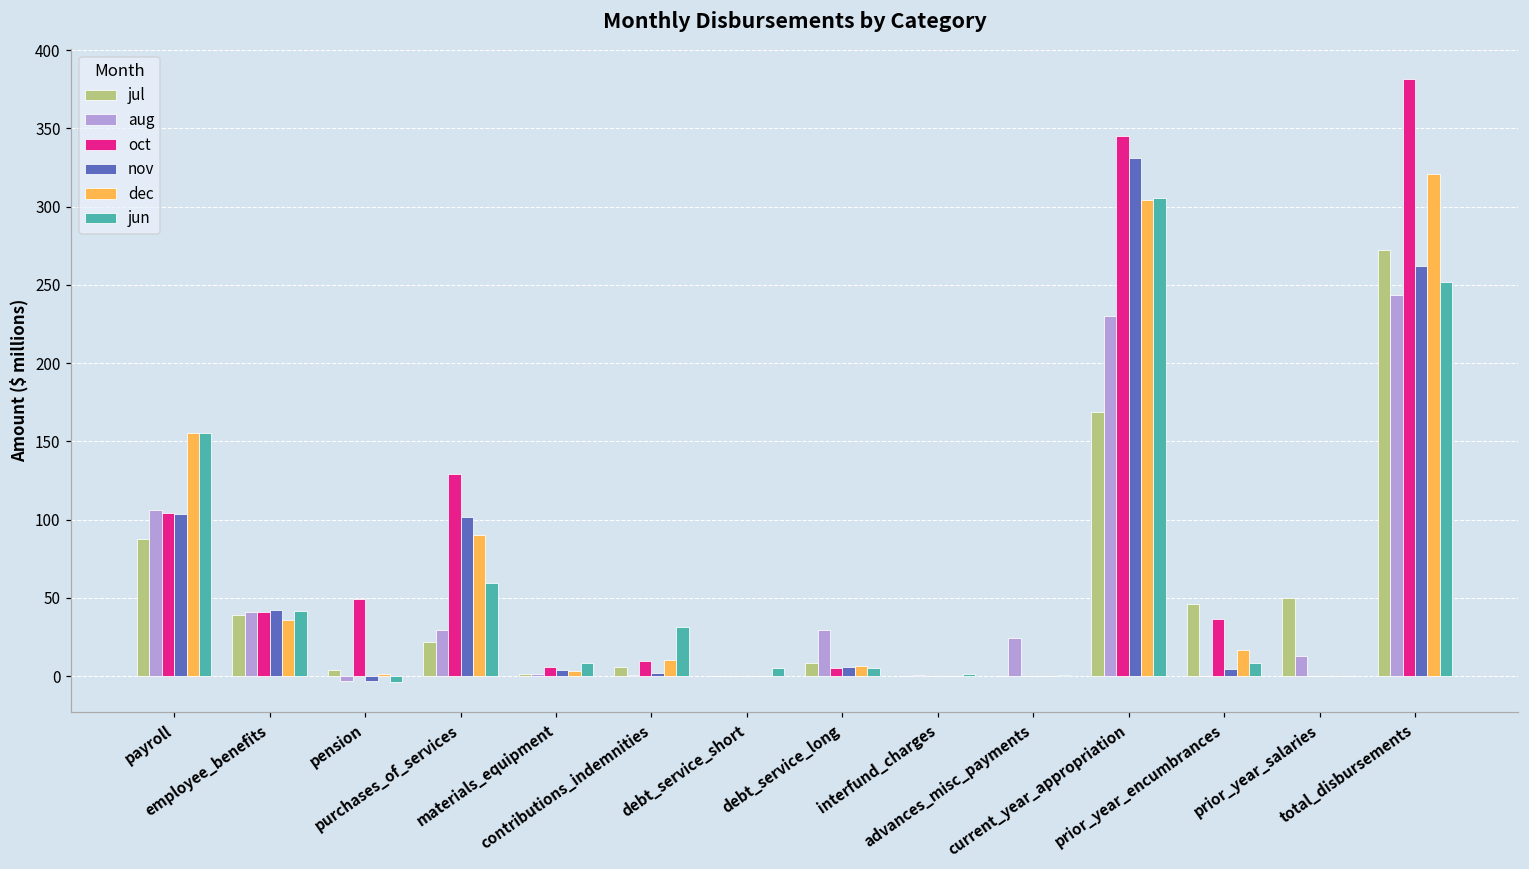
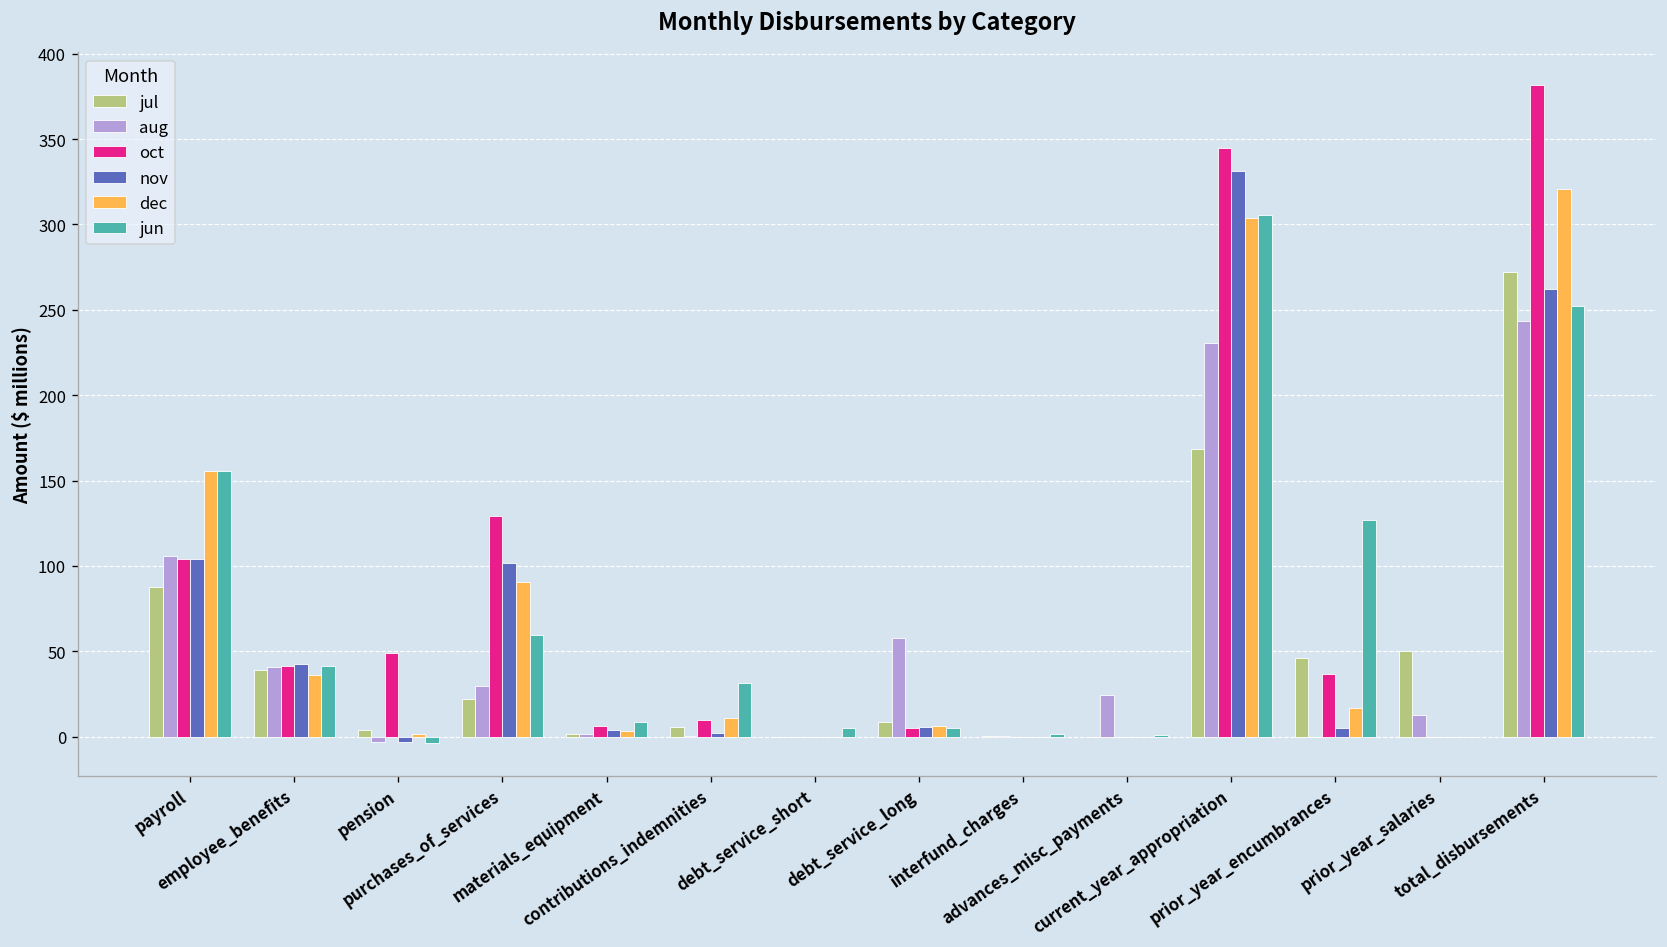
aug, debt_service_long: 30 -> 58
jun, prior_year_encumbrances: 9 -> 127
